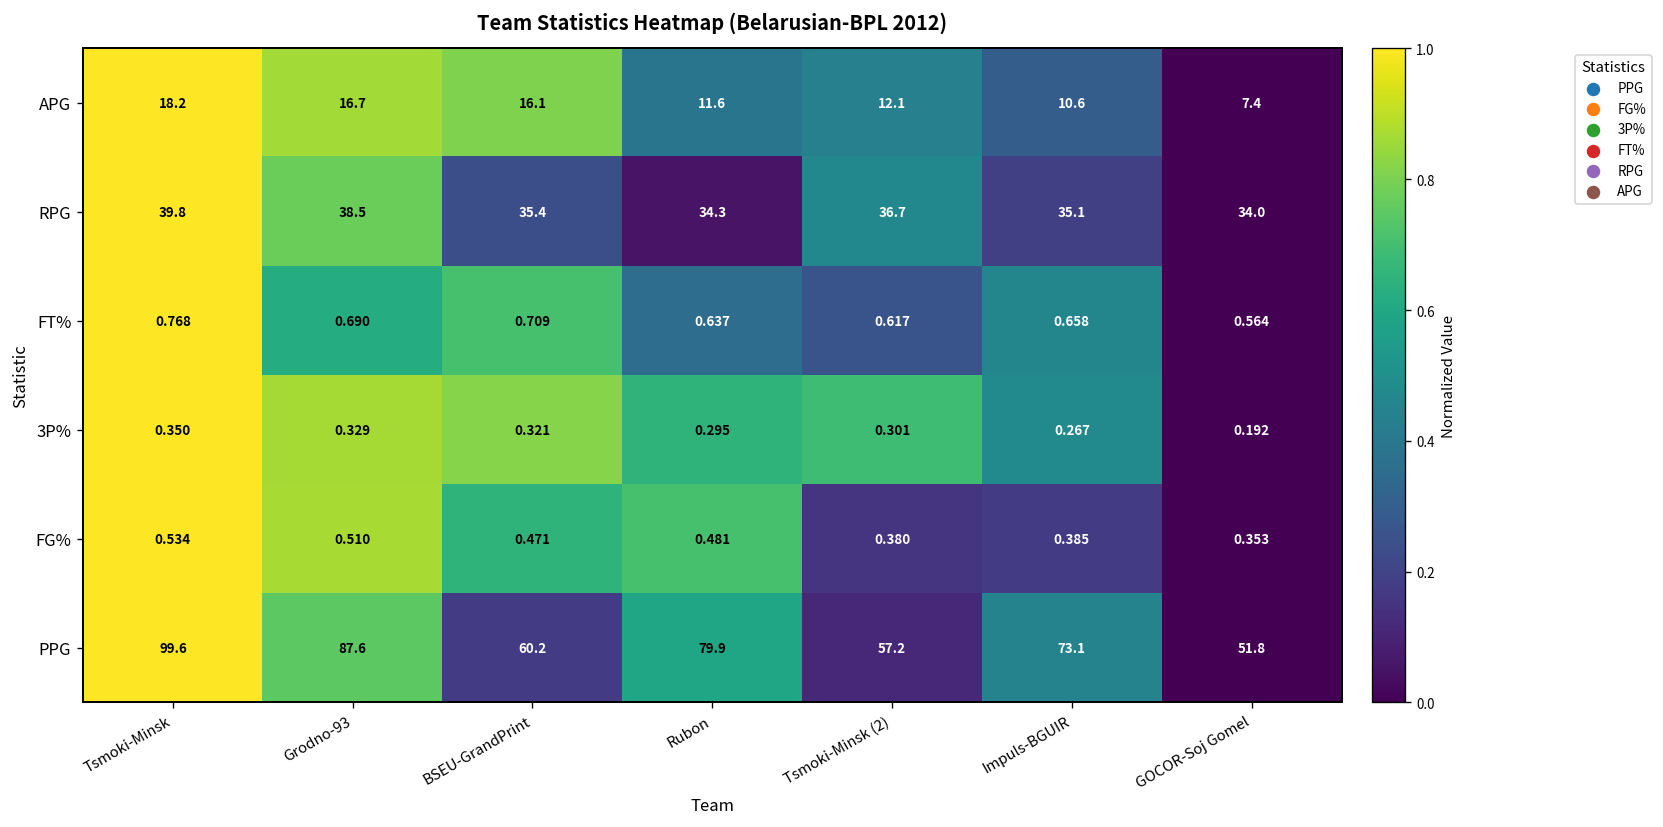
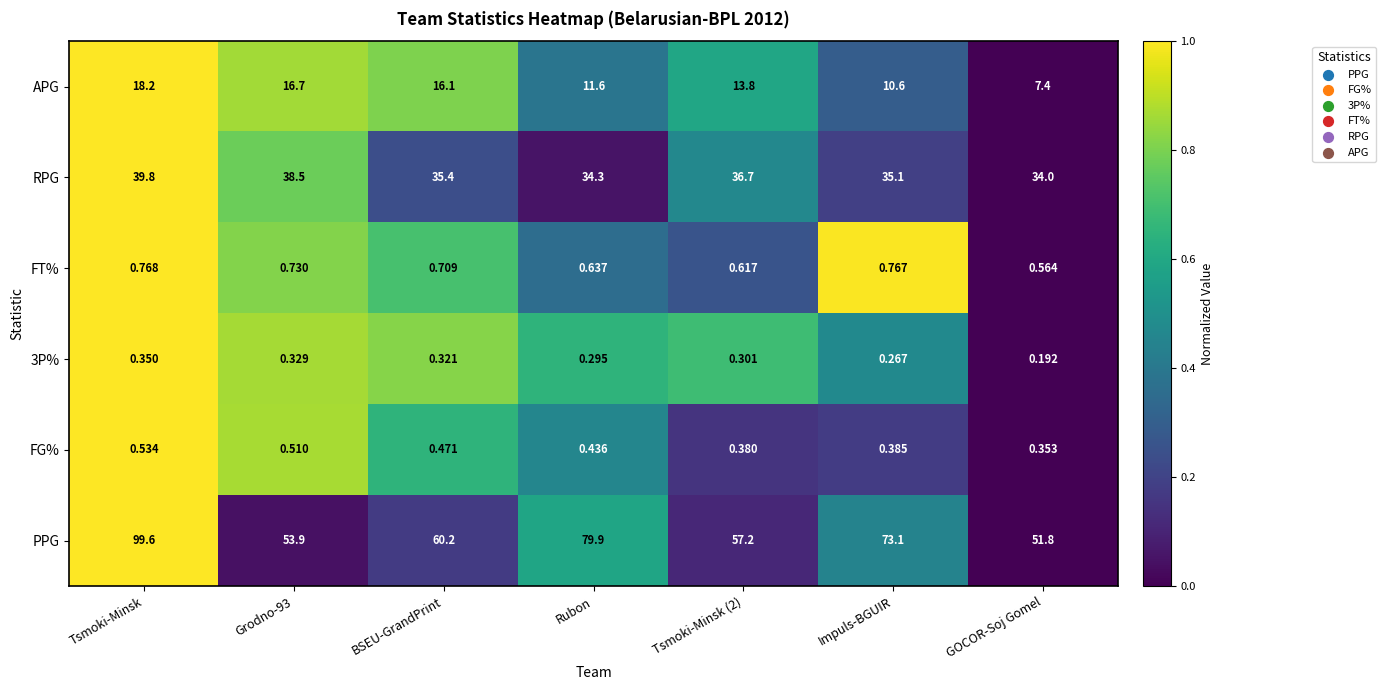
APG, Tsmoki-Minsk (2): 12.1 -> 13.8
FT%, Grodno-93: 0.690 -> 0.730
FT%, Impuls-BGUIR: 0.658 -> 0.767
FG%, Rubon: 0.481 -> 0.436
PPG, Grodno-93: 87.6 -> 53.9
